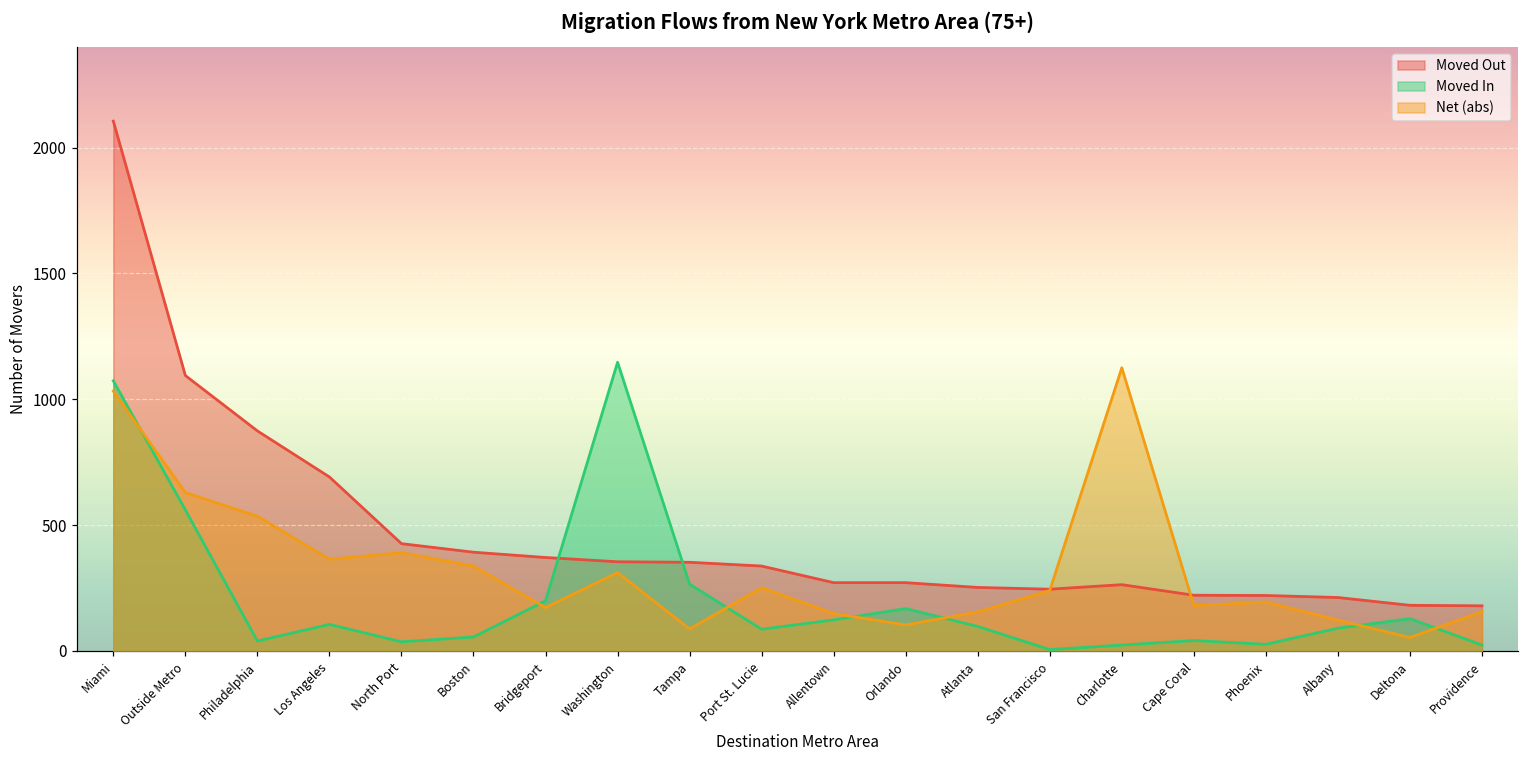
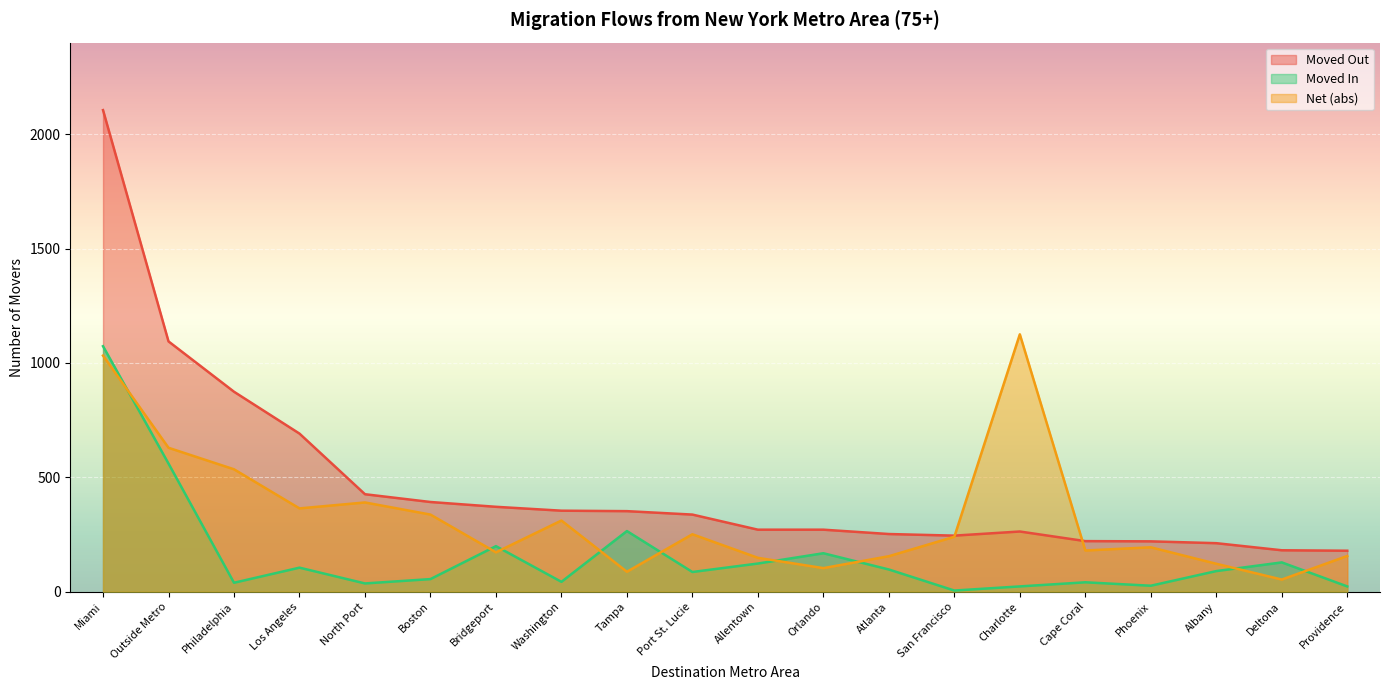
Moved In, Washington: 1150 -> 40
